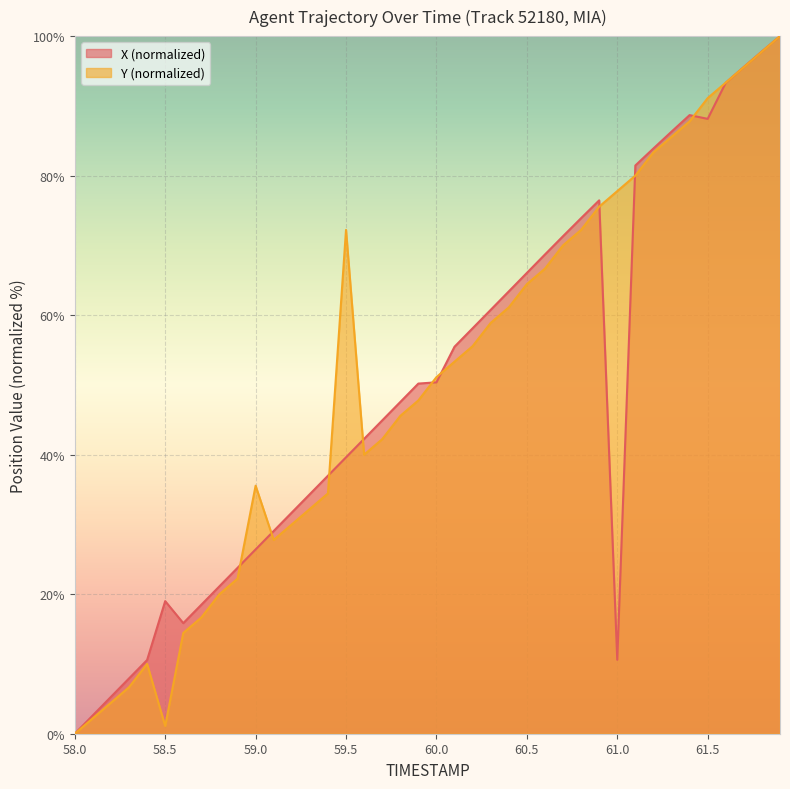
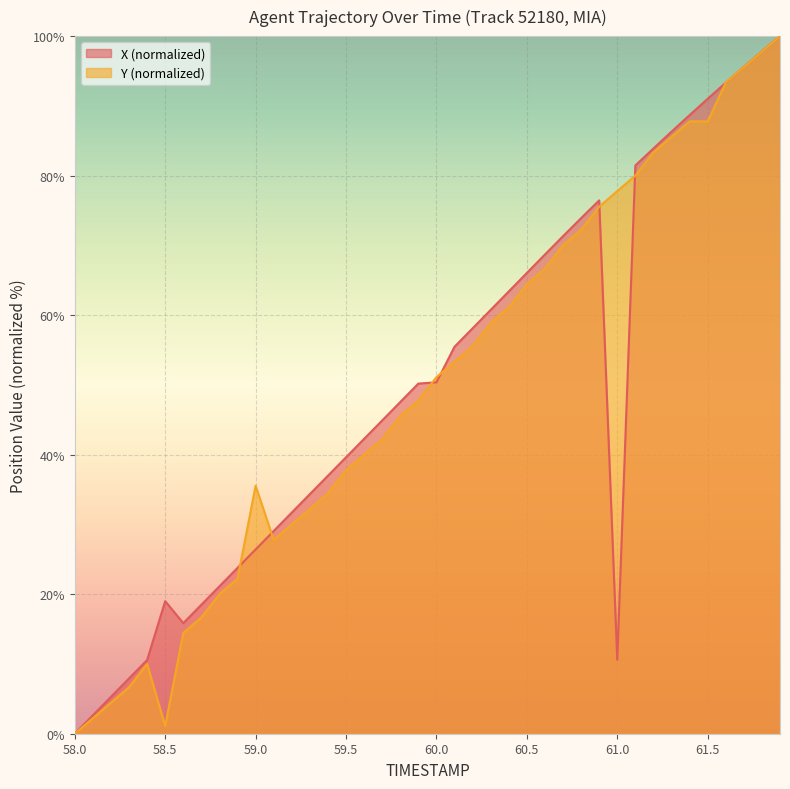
Y (normalized), 59.5: 72% -> 38%
X (normalized), 61.5: 88% -> 91%
Y (normalized), 61.5: 91% -> 88%
